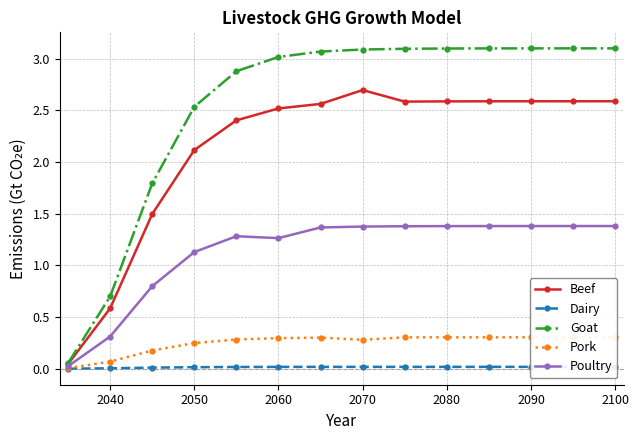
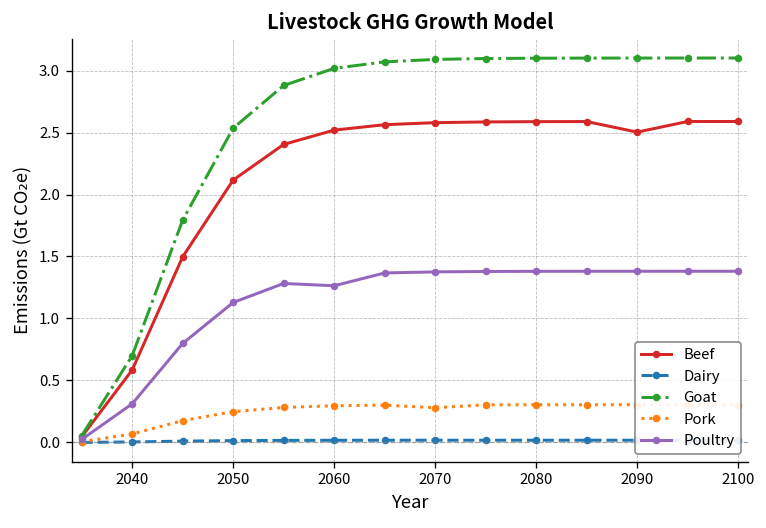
Beef, 2070: 2.70 -> 2.58
Beef, 2090: 2.59 -> 2.50
